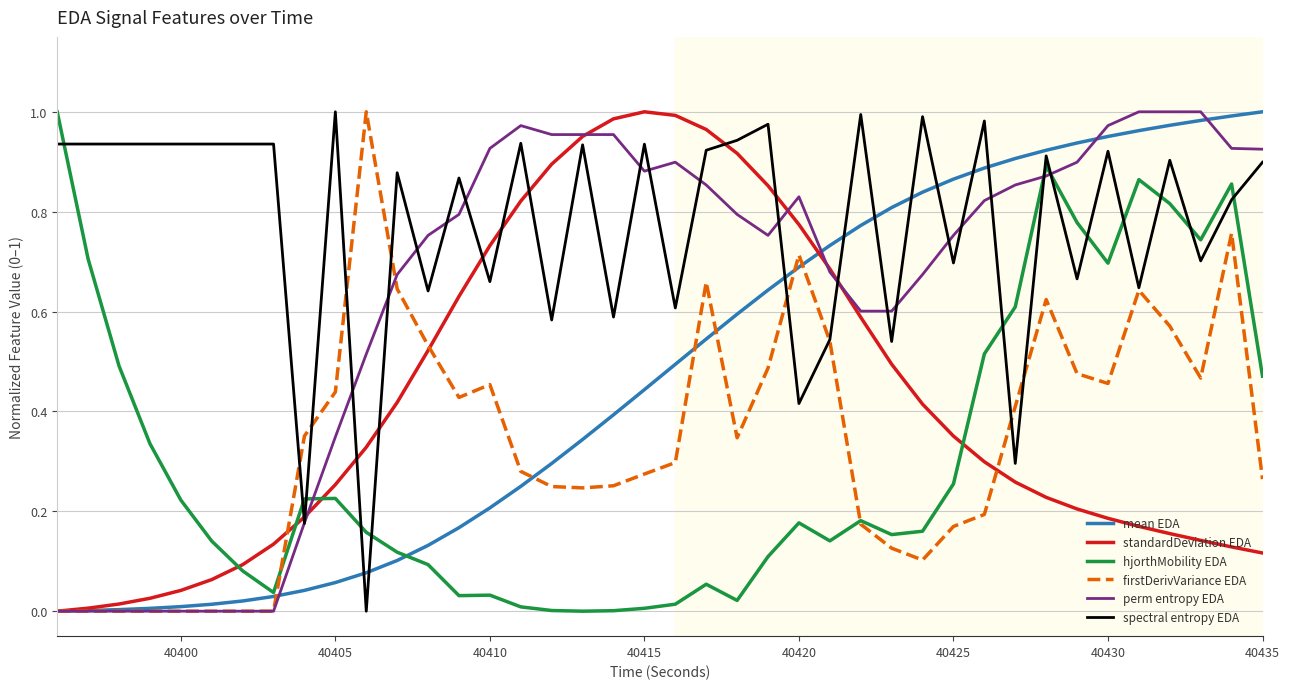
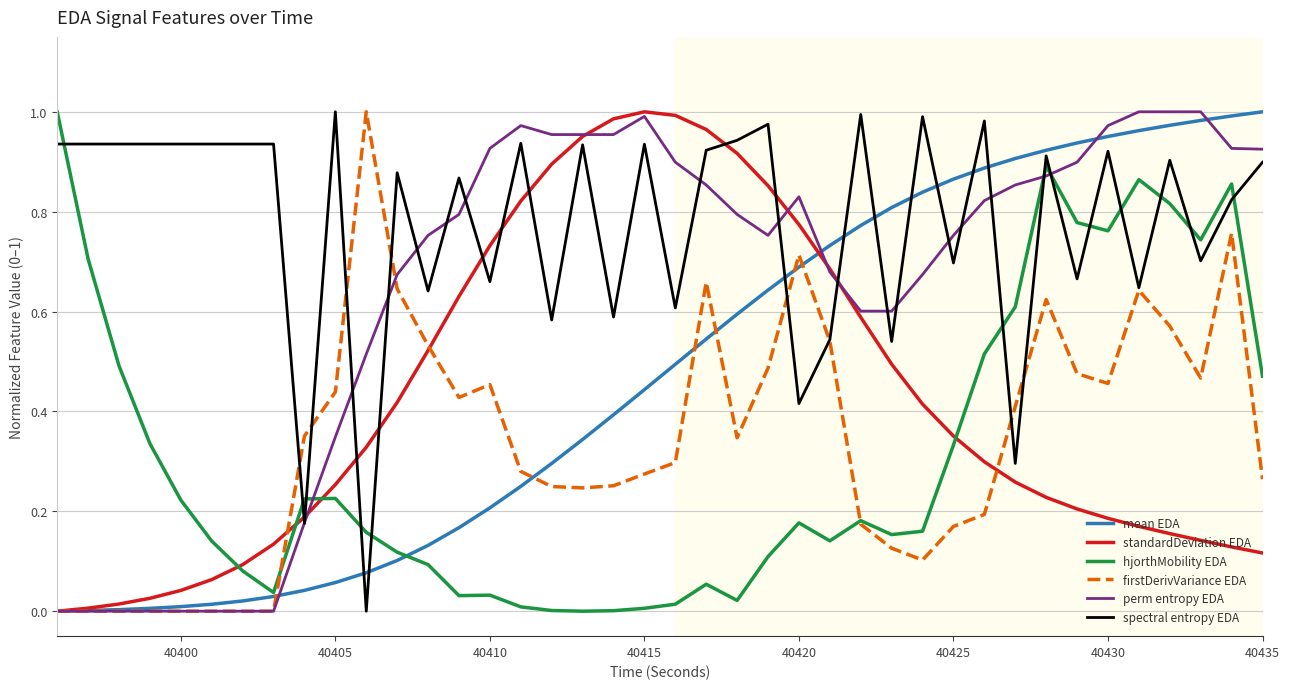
perm entropy EDA, 40415: 0.88 -> 0.99
hjorthMobility EDA, 40425: 0.25 -> 0.33
hjorthMobility EDA, 40430: 0.70 -> 0.76
